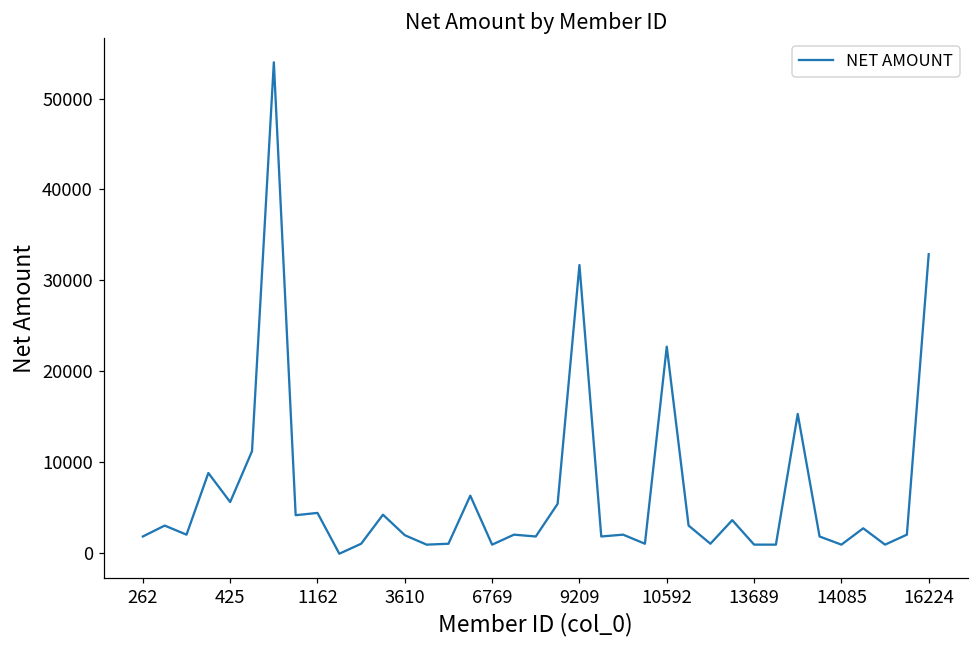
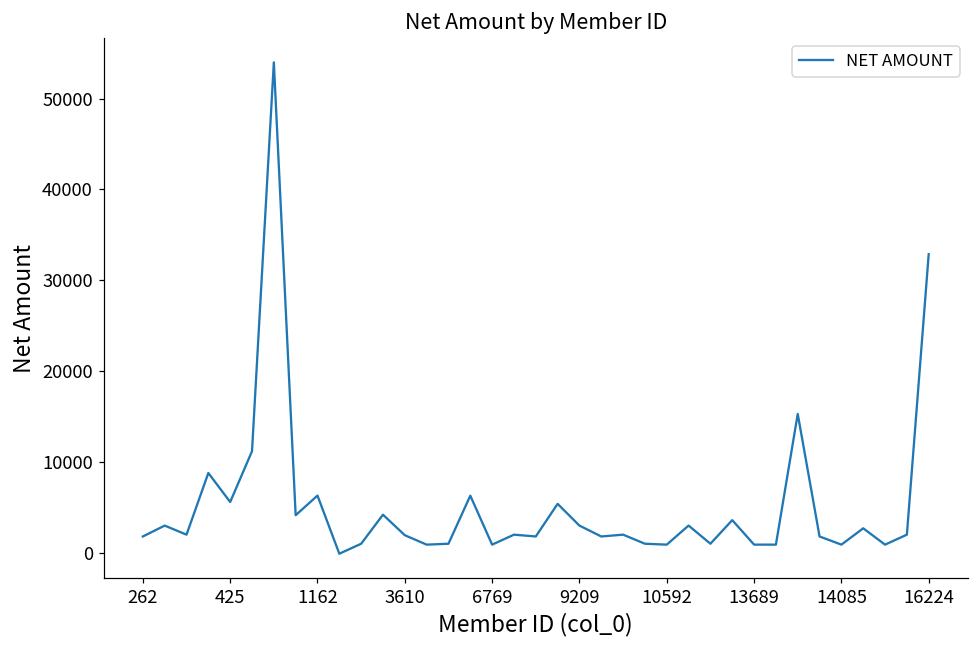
1162: 4000 -> 6000
9209: 32000 -> 3000
10592: 23000 -> 1000
